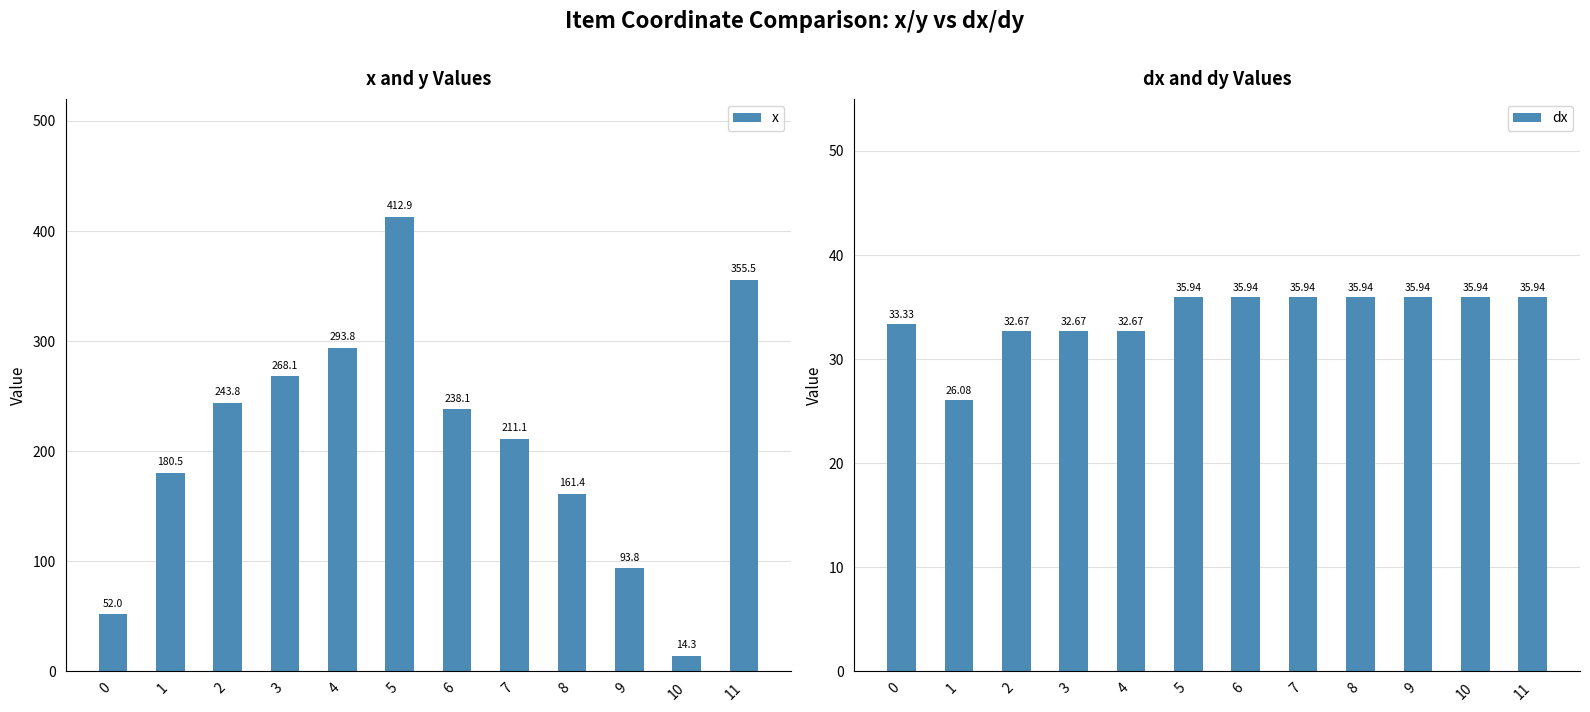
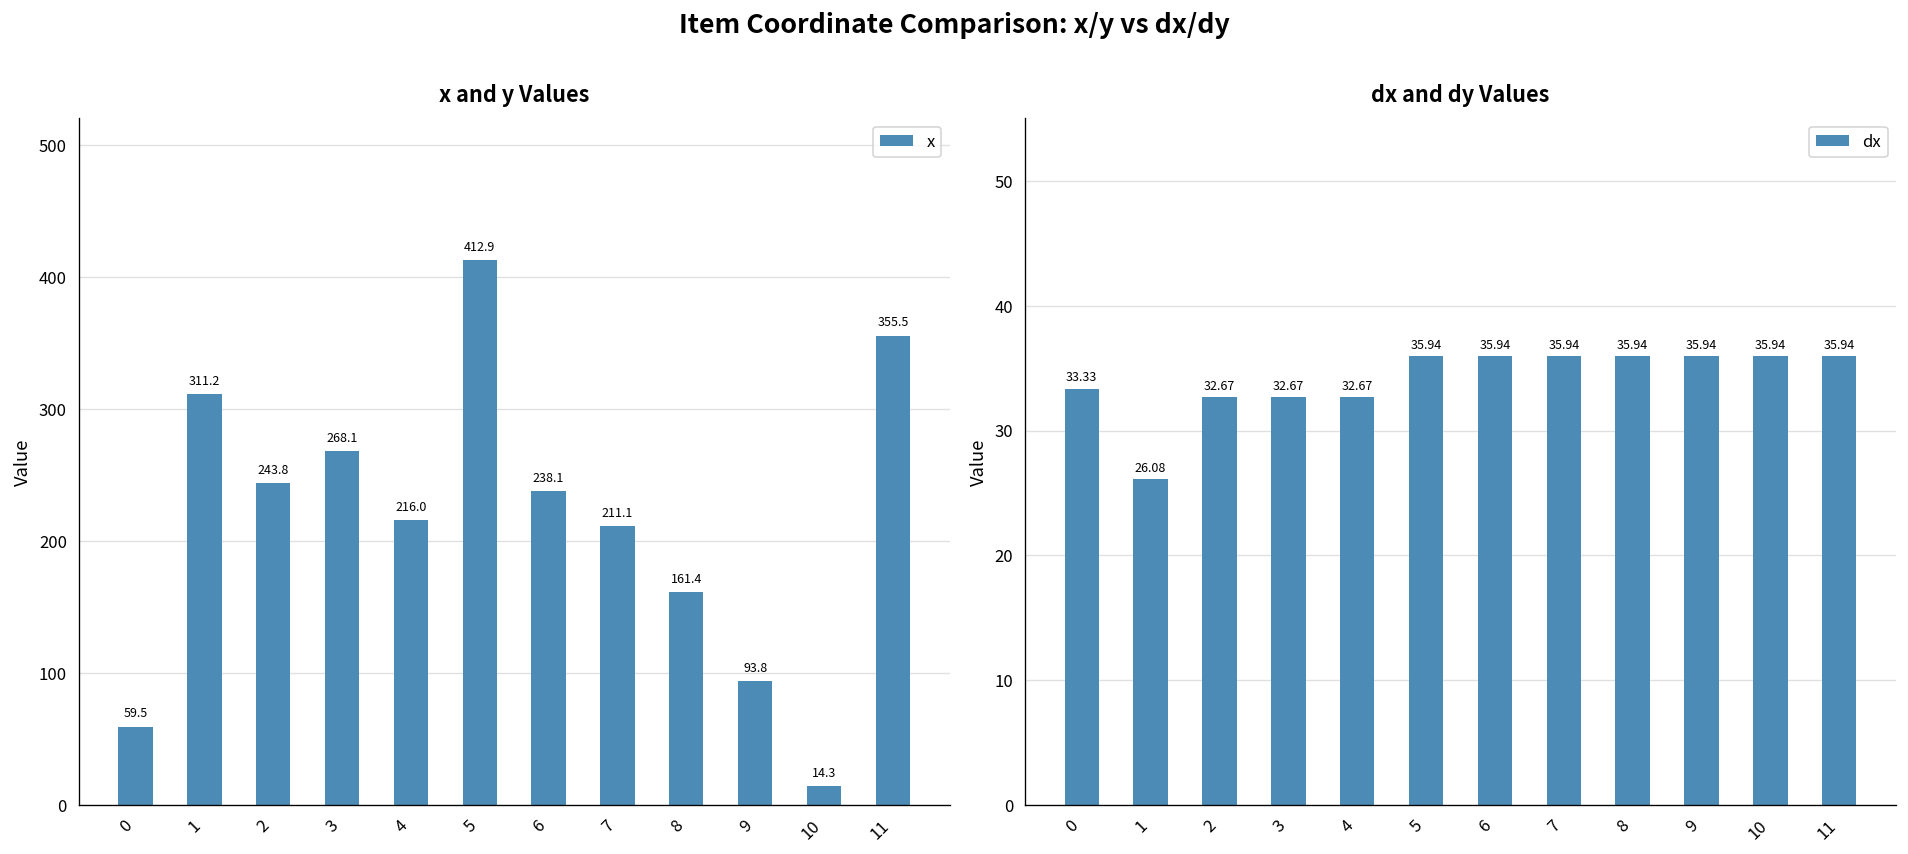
x and y Values, 0: 52.0 -> 59.5
x and y Values, 1: 180.5 -> 311.2
x and y Values, 4: 293.8 -> 216.0
